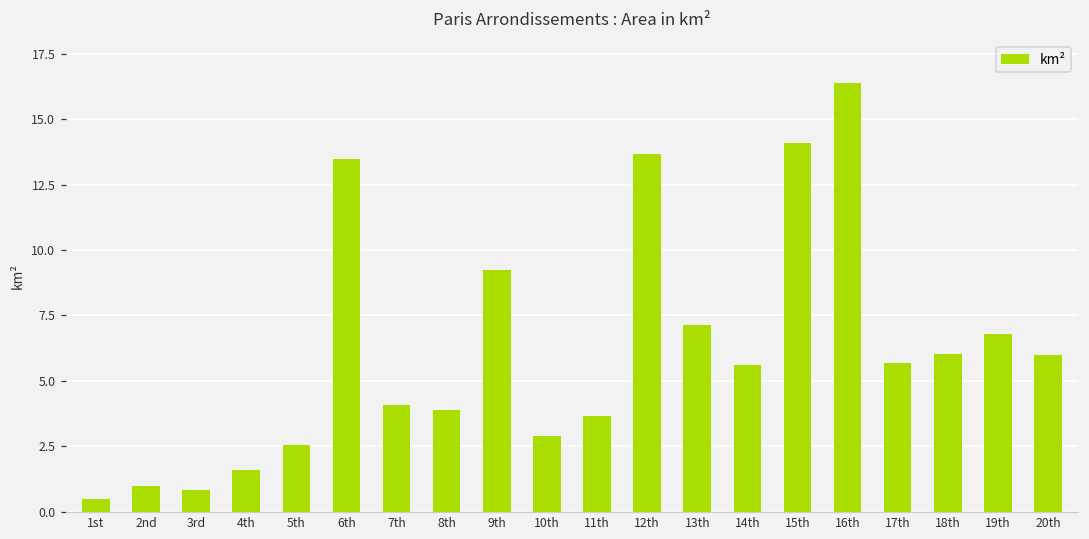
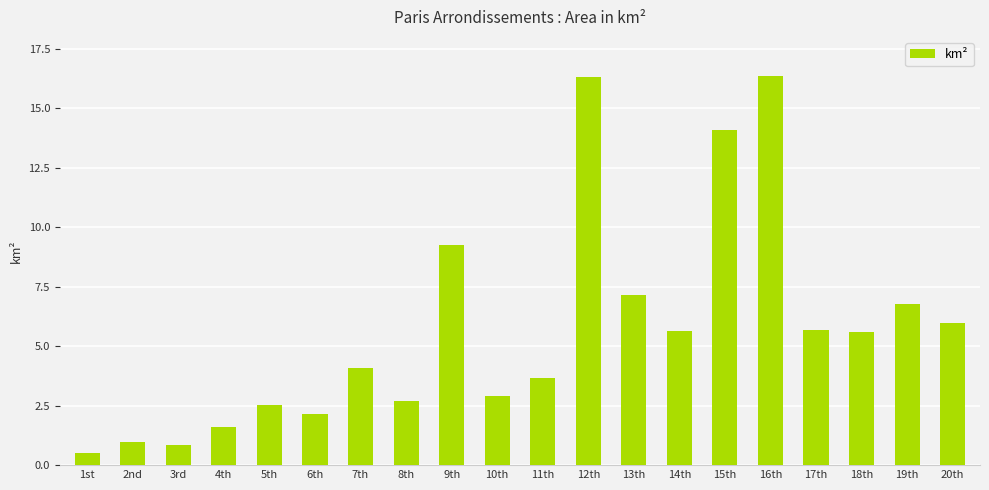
6th: 13.5 -> 2.2
8th: 3.9 -> 2.7
12th: 13.7 -> 16.3
18th: 6.0 -> 5.6
